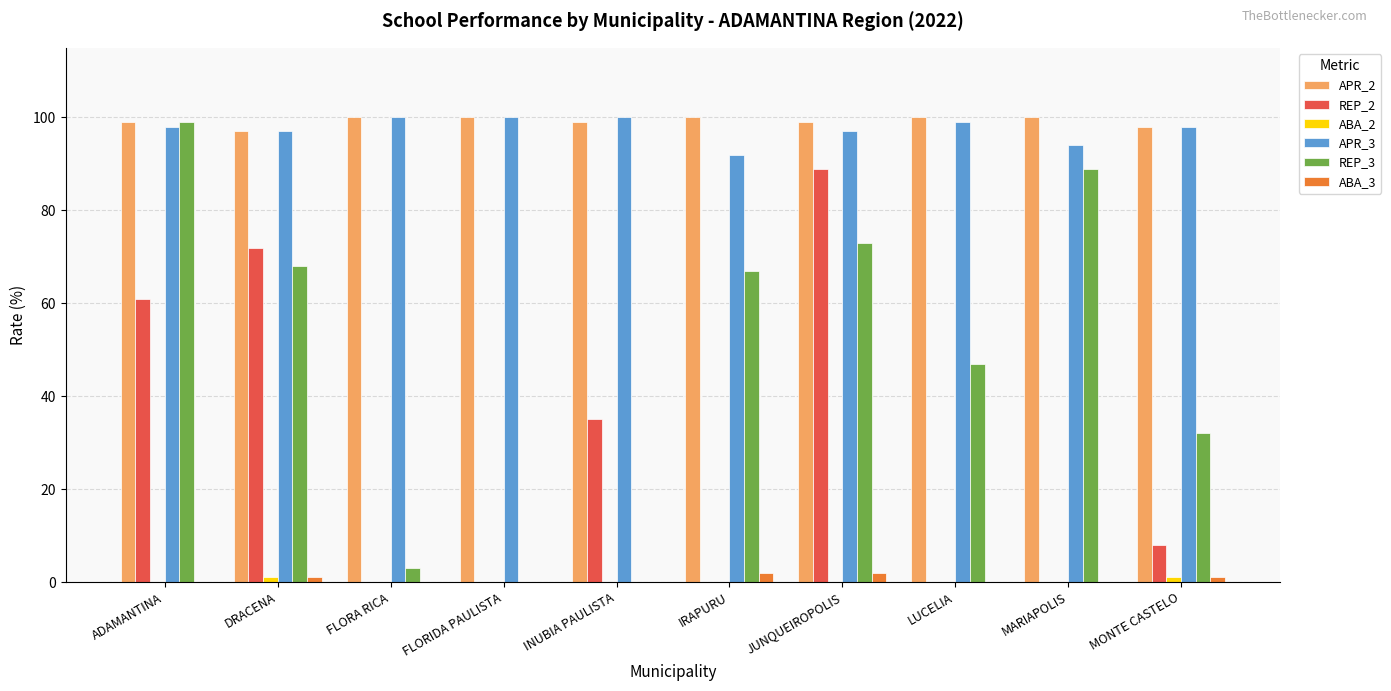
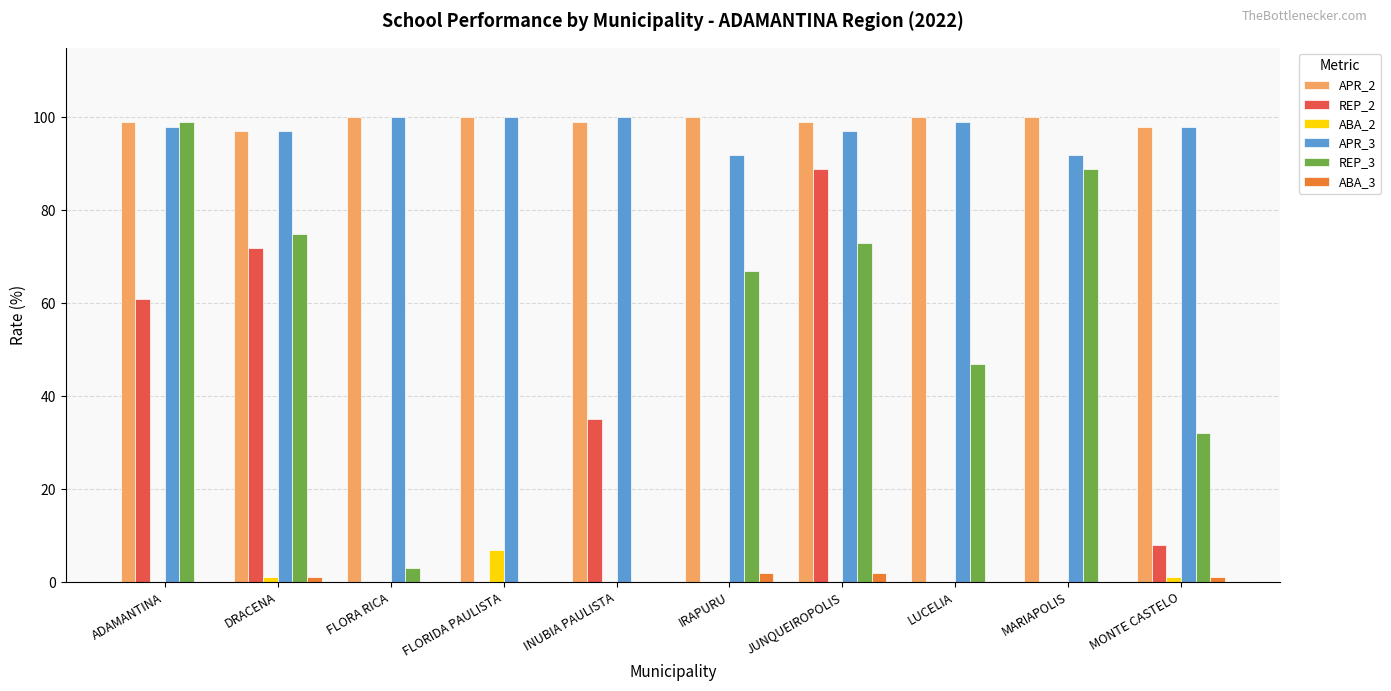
REP_3, DRACENA: 68 -> 75
ABA_2, FLORIDA PAULISTA: 0 -> 7
APR_3, MARIAPOLIS: 94 -> 92
